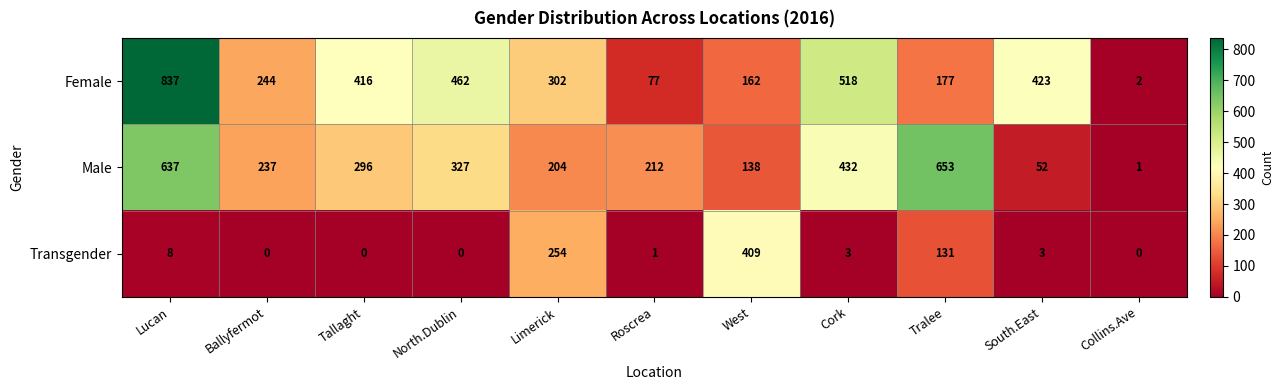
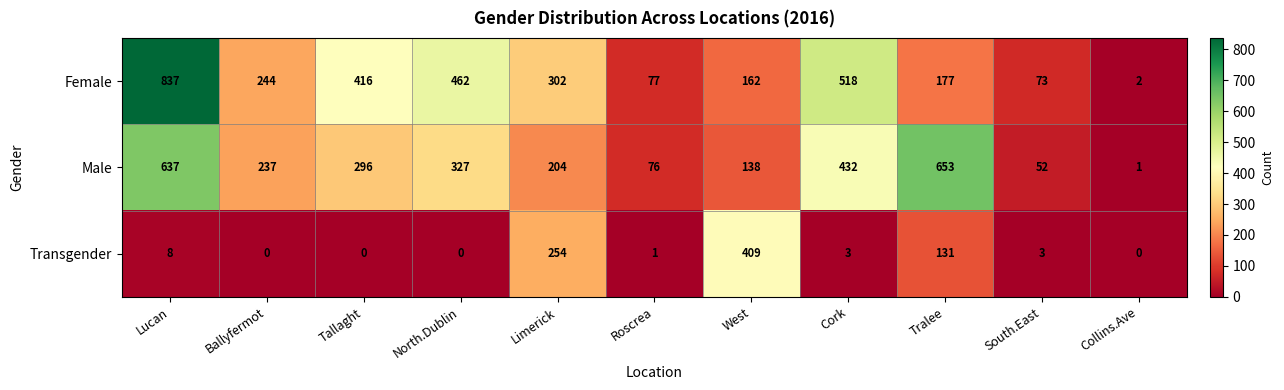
Female, South.East: 423 -> 73
Male, Roscrea: 212 -> 76
